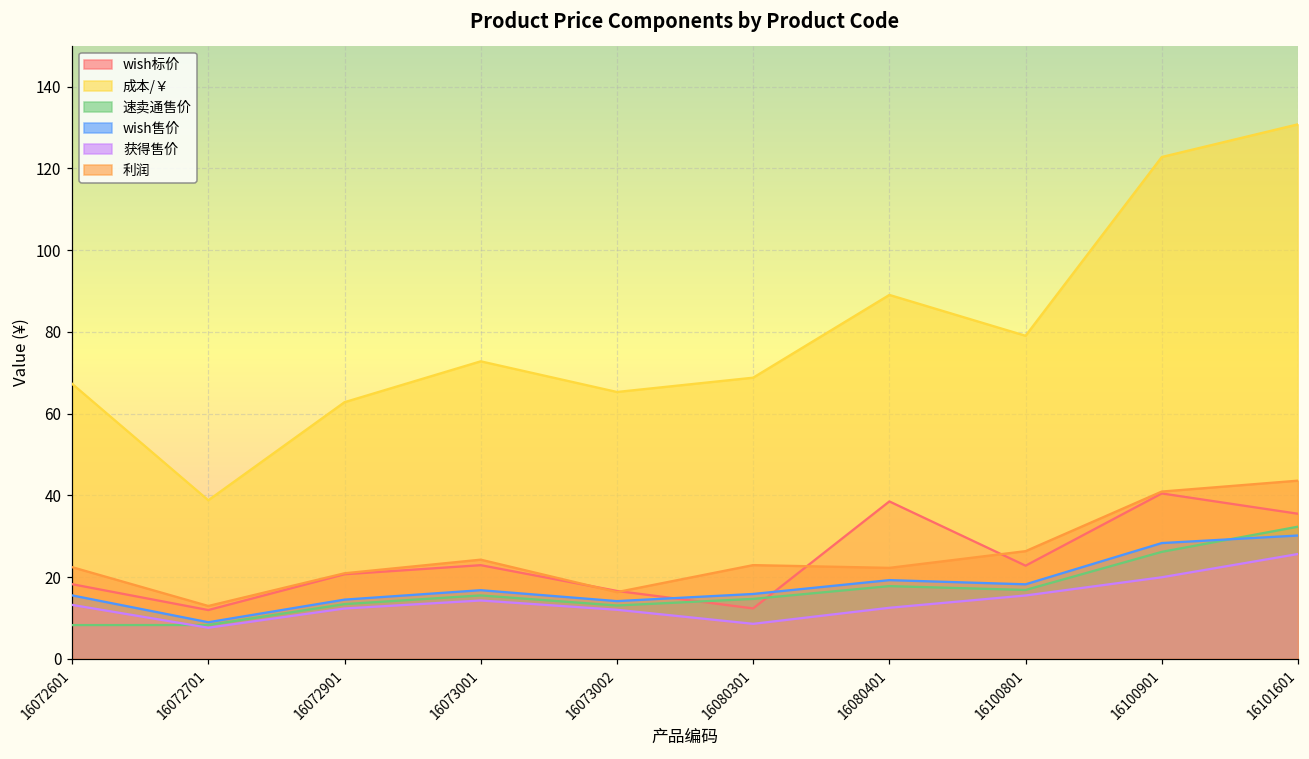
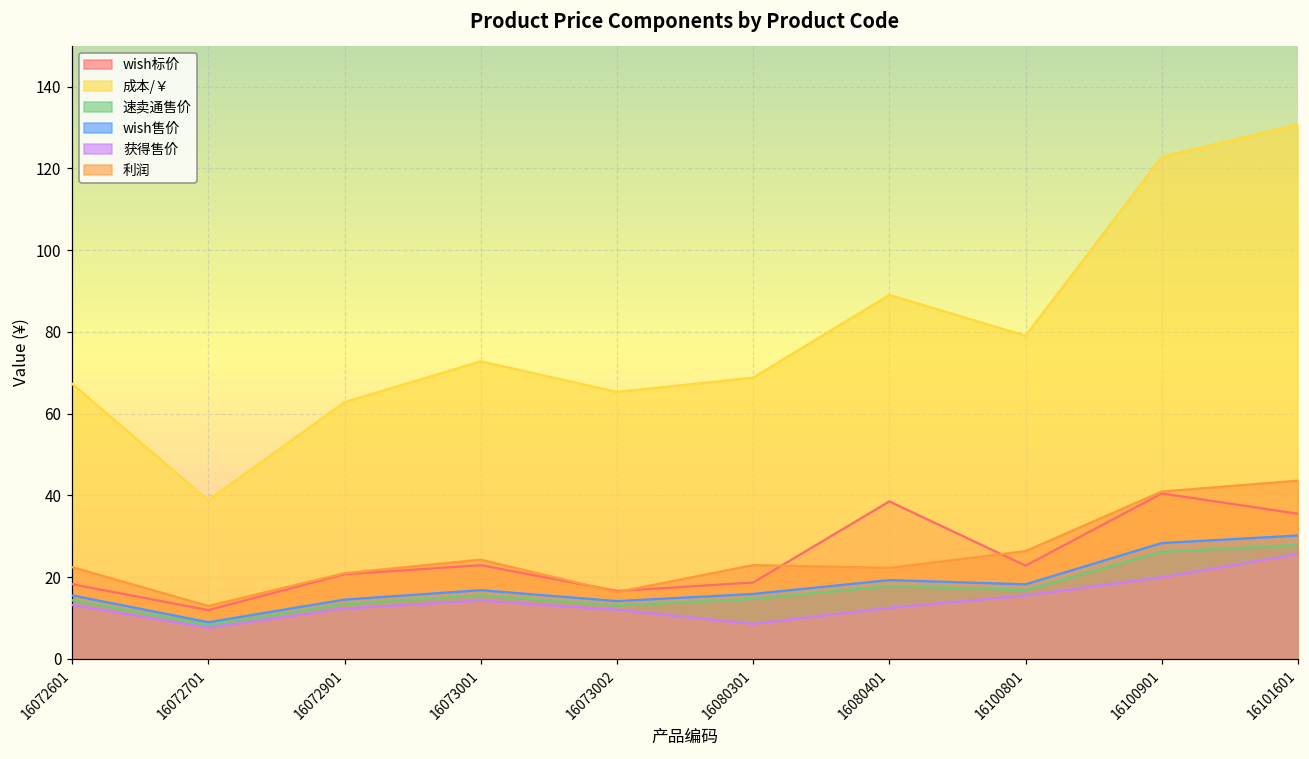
速卖通售价, 16072601: 8 -> 14
wish标价, 16080301: 12 -> 19
速卖通售价, 16101601: 32 -> 28
